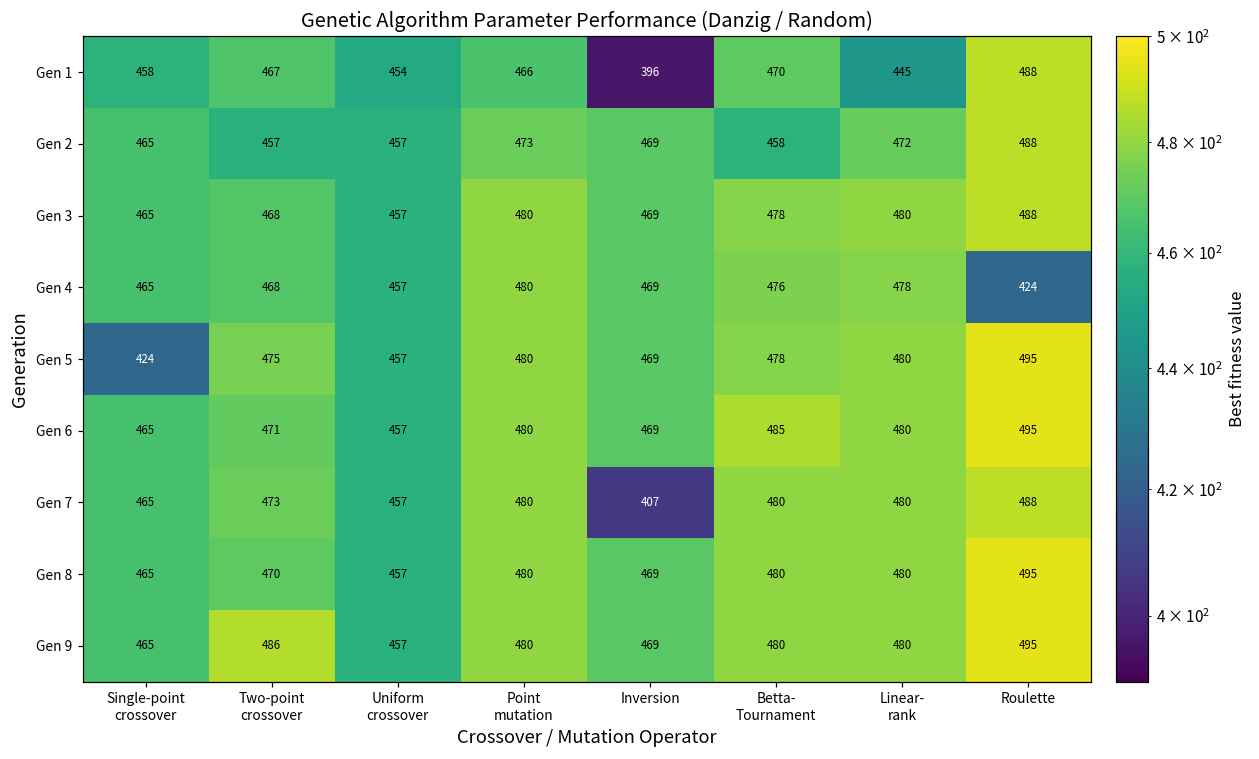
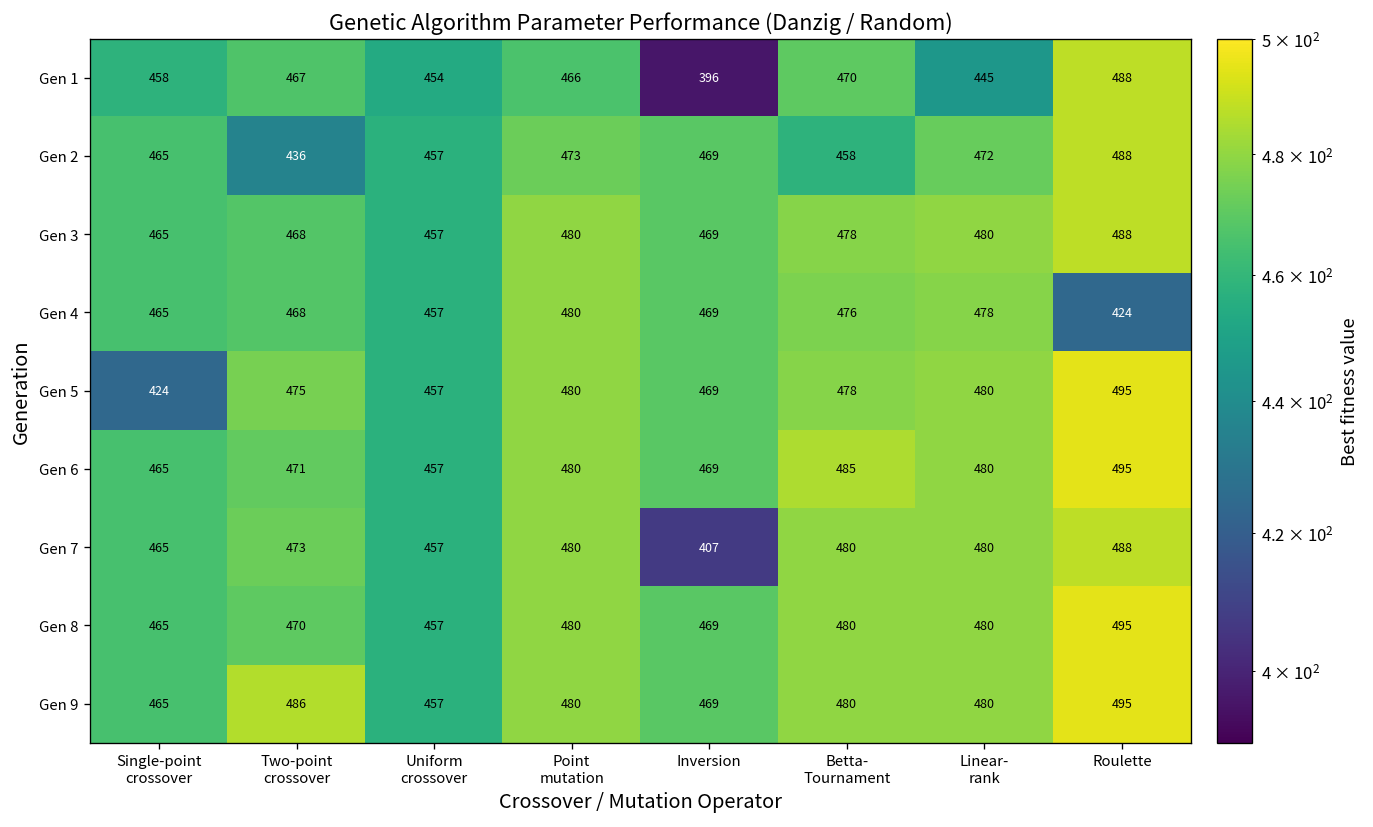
Gen 2, Two-point crossover: 457 -> 436
